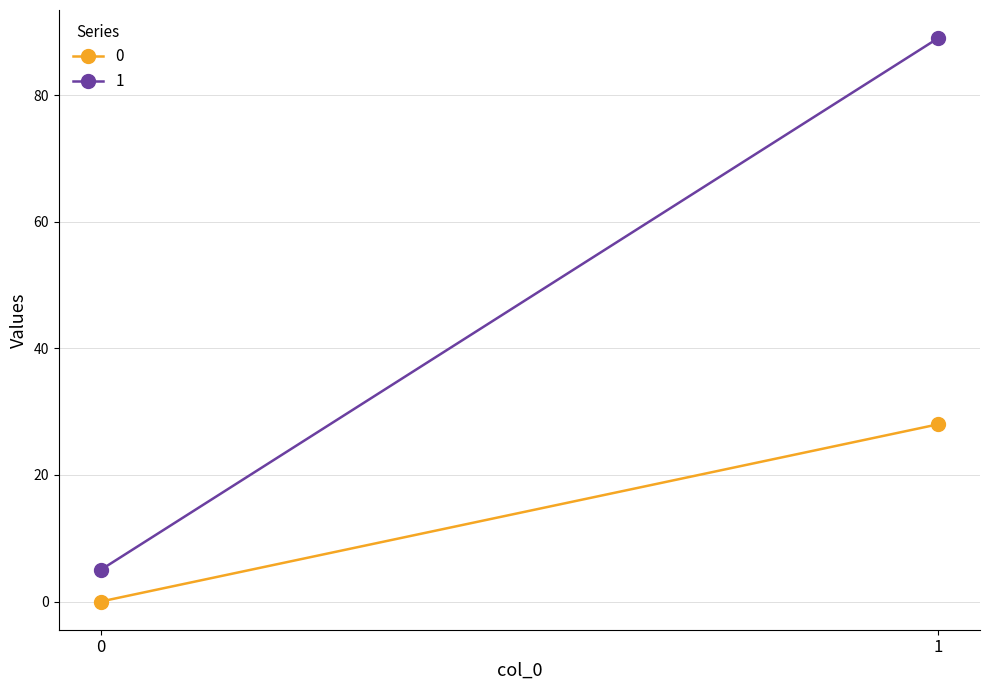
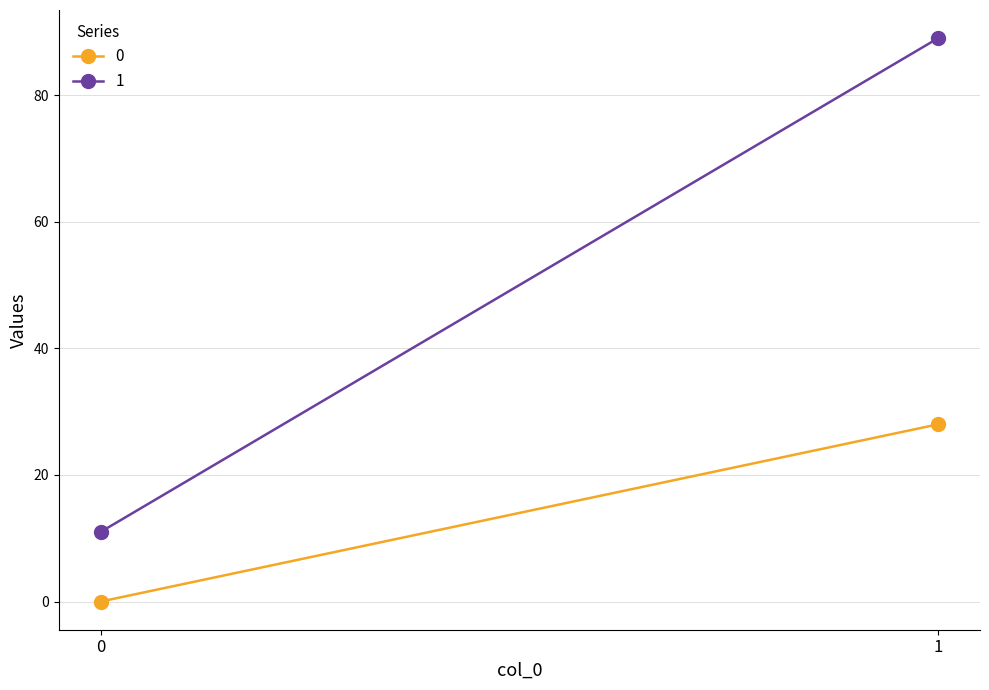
1, 0: 5 -> 11
